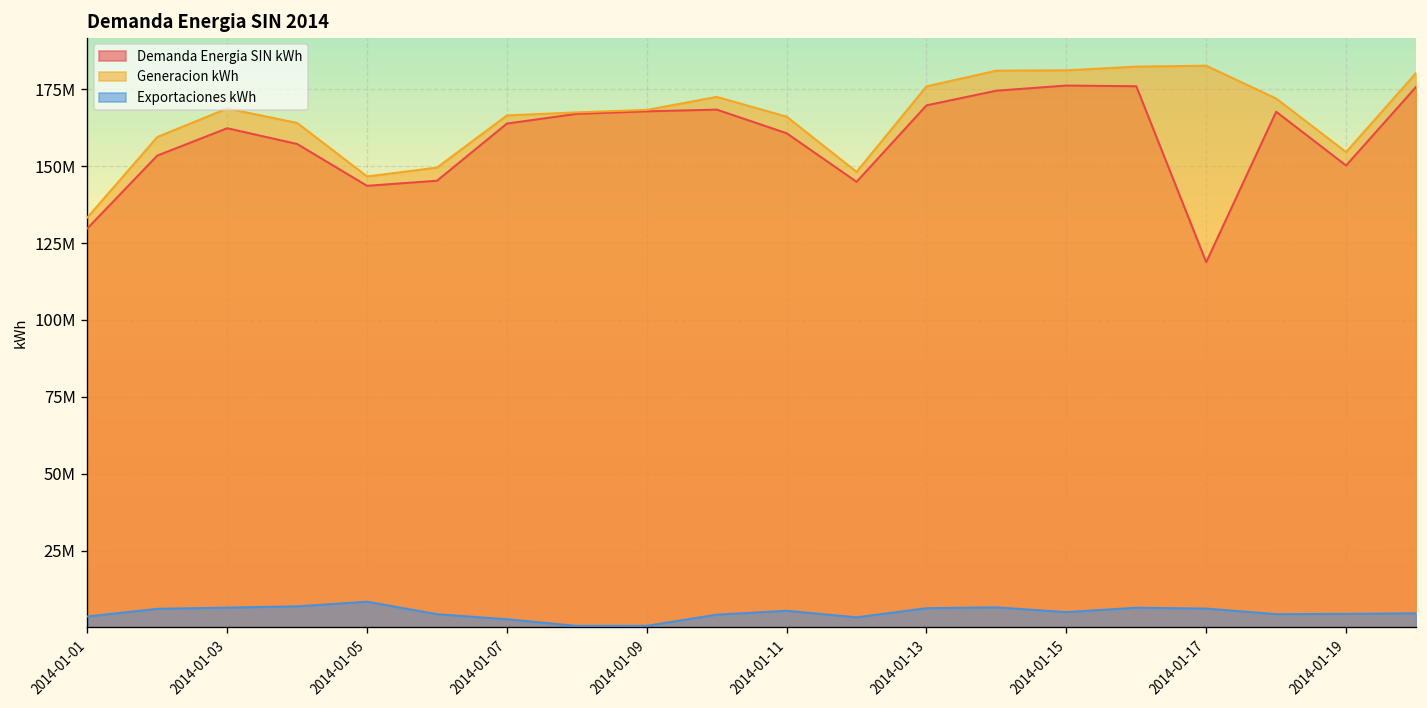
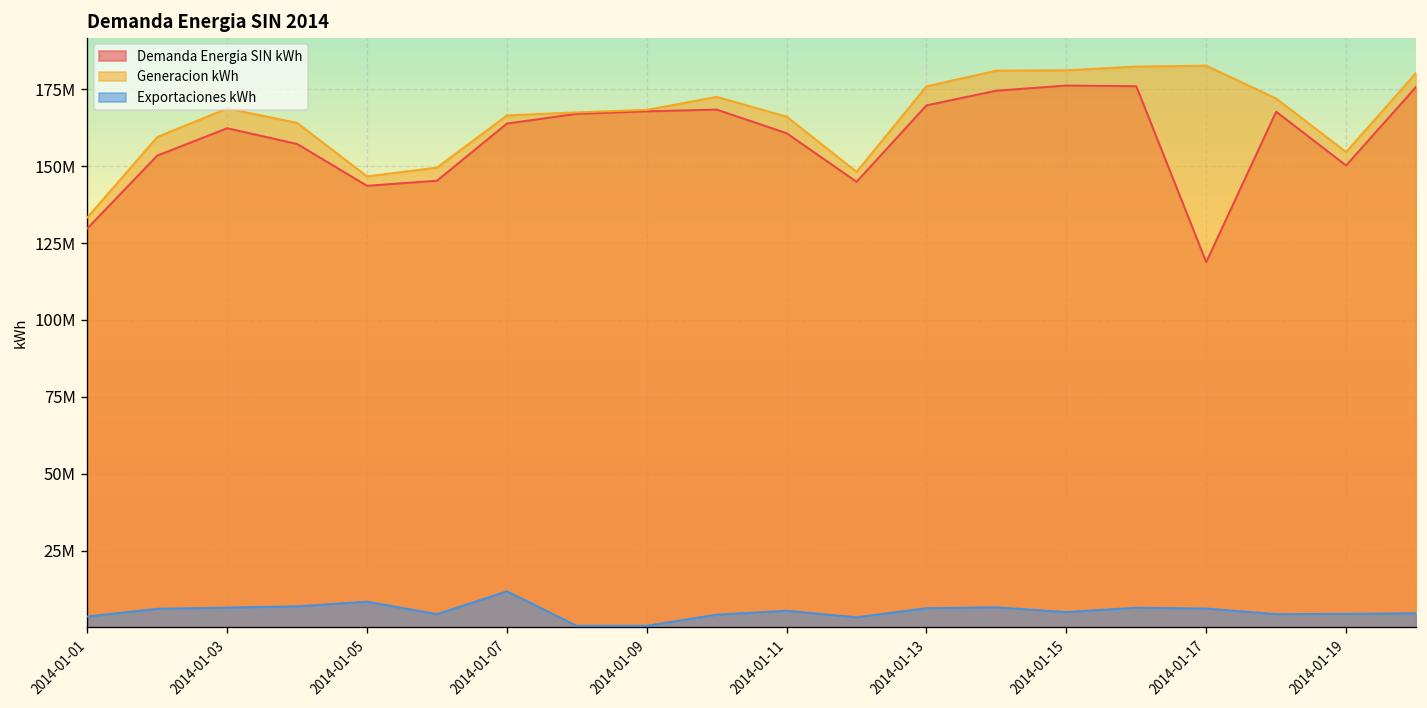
Exportaciones kWh, 2014-01-07: 3000000 -> 12000000
